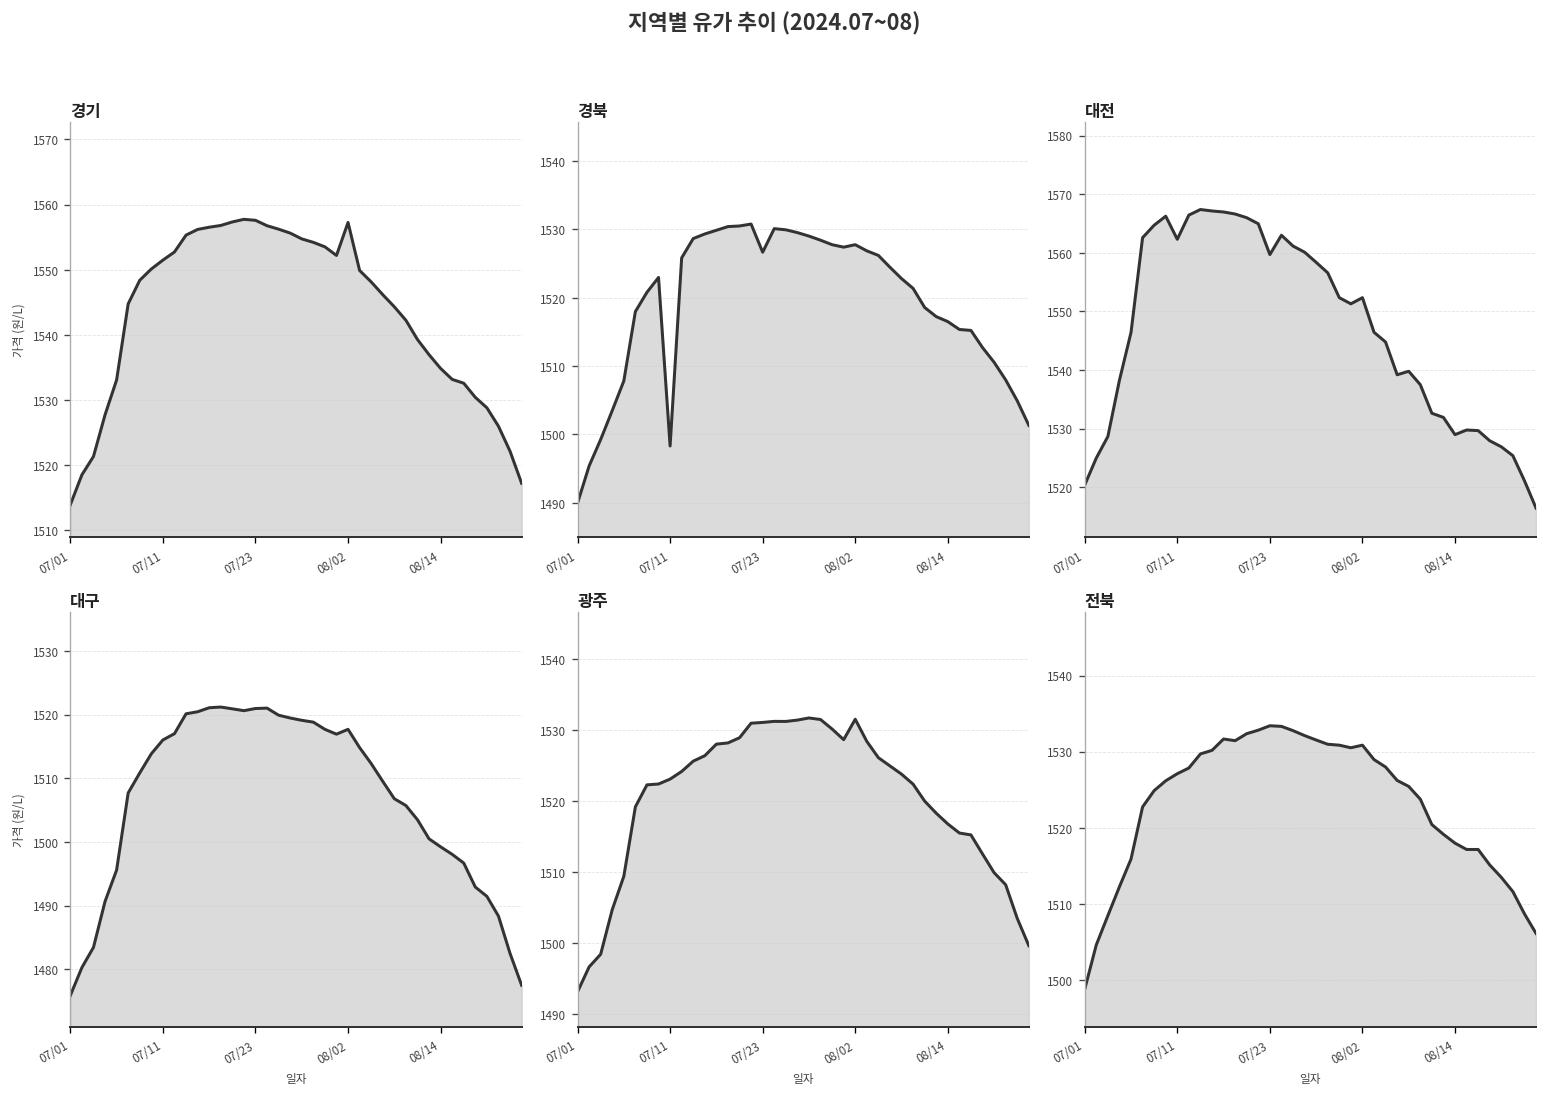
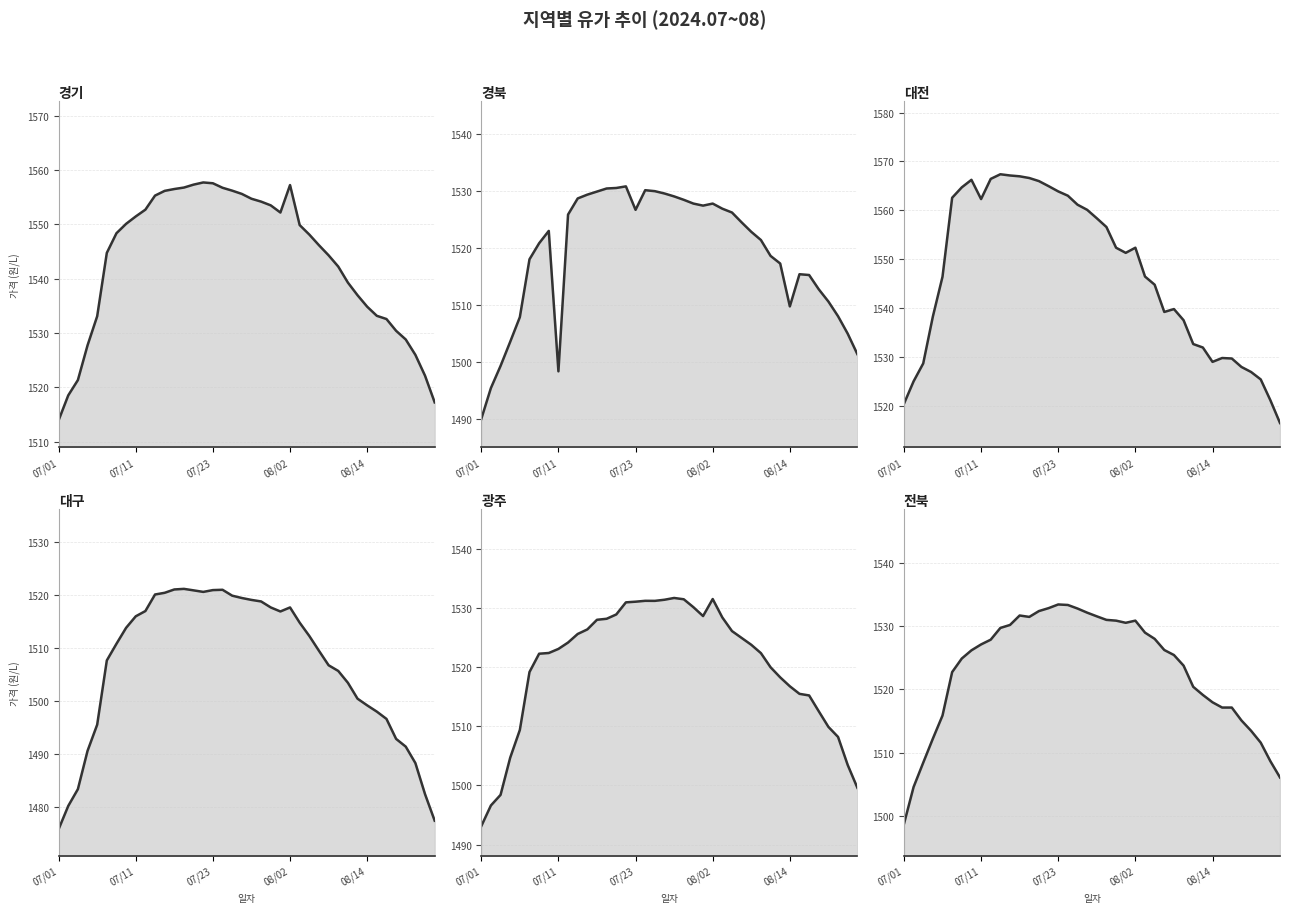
경북, 08/14: 1517 -> 1510
대전, 07/23: 1560 -> 1564
